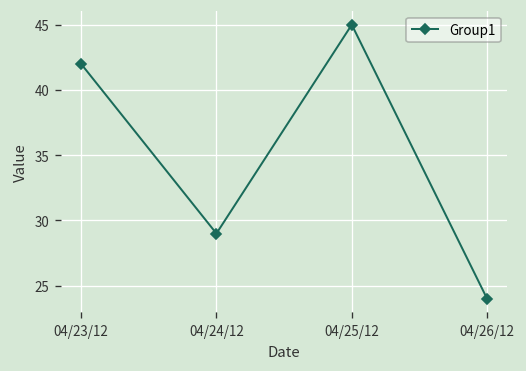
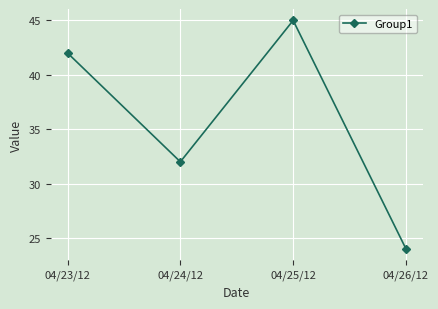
04/24/12: 29 -> 32
